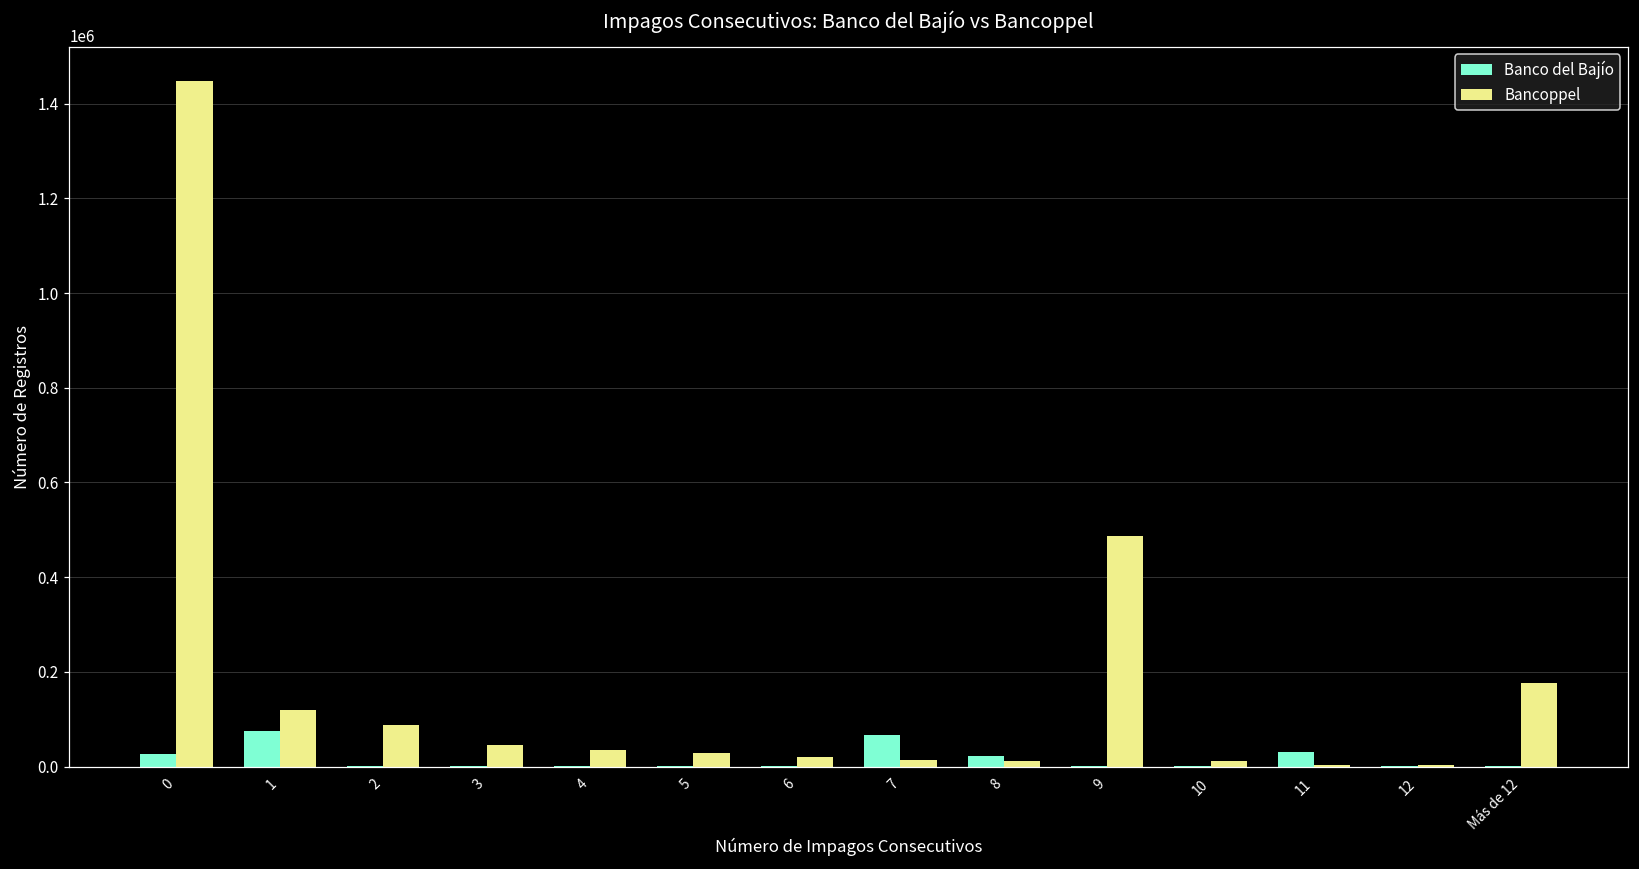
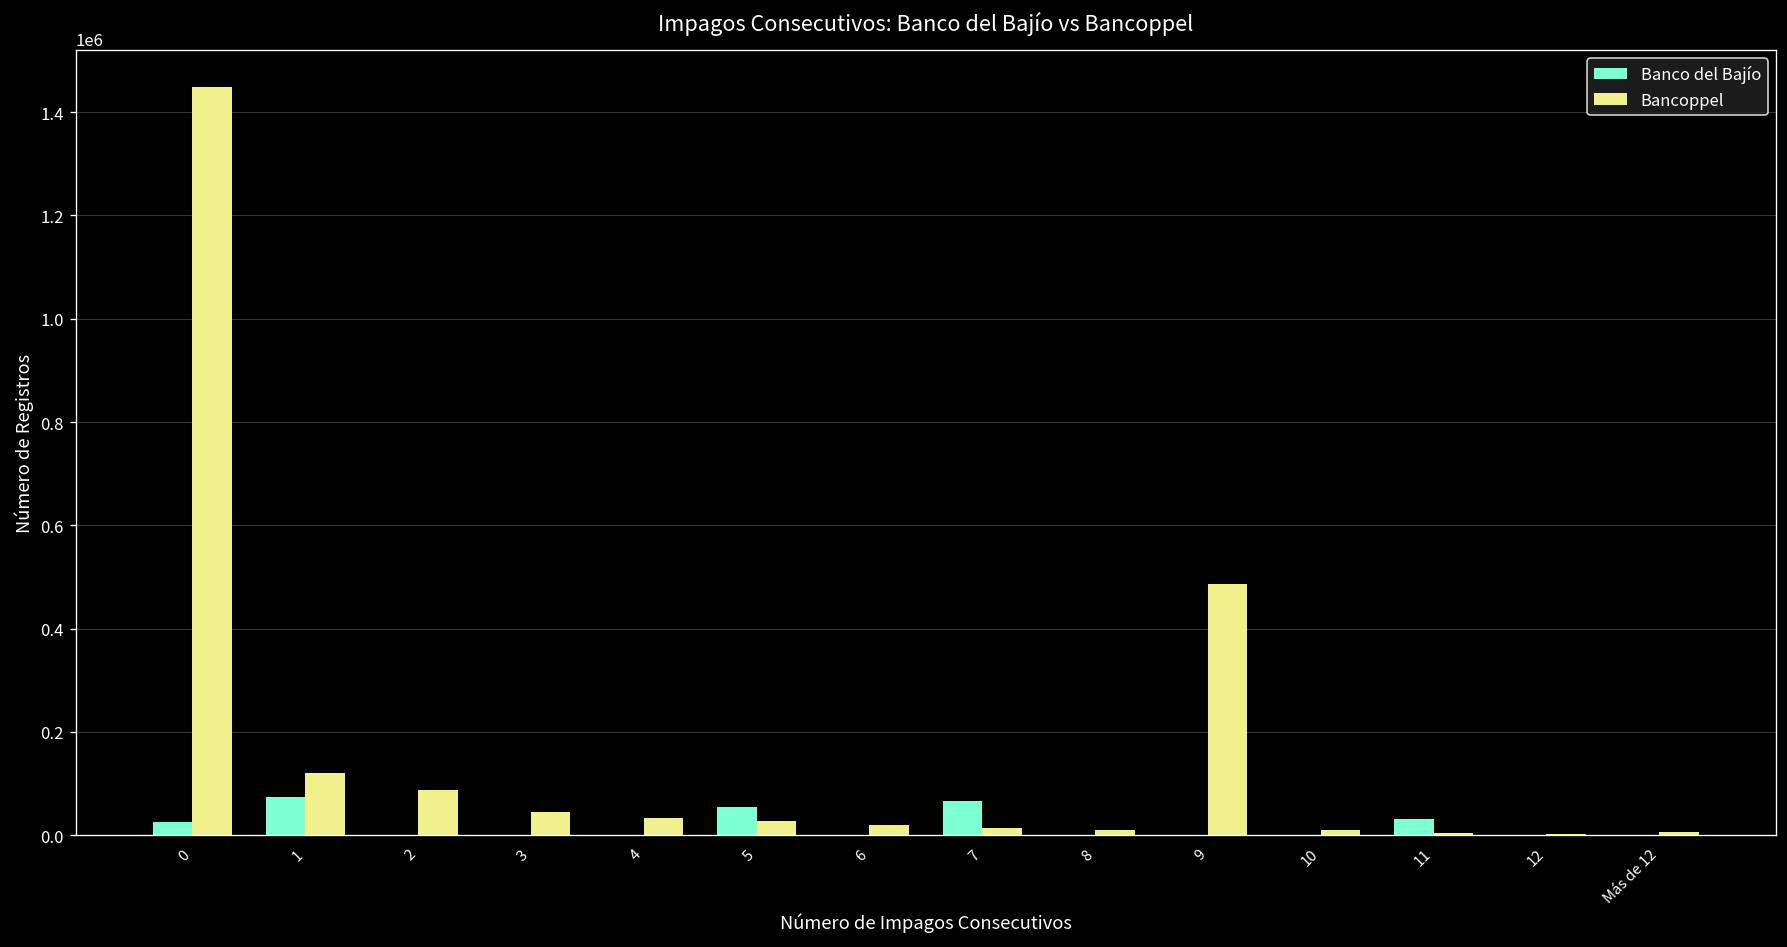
Banco del Bajío, 5: 0 -> 50000
Banco del Bajío, 8: 20000 -> 0
Bancoppel, Más de 12: 180000 -> 10000
